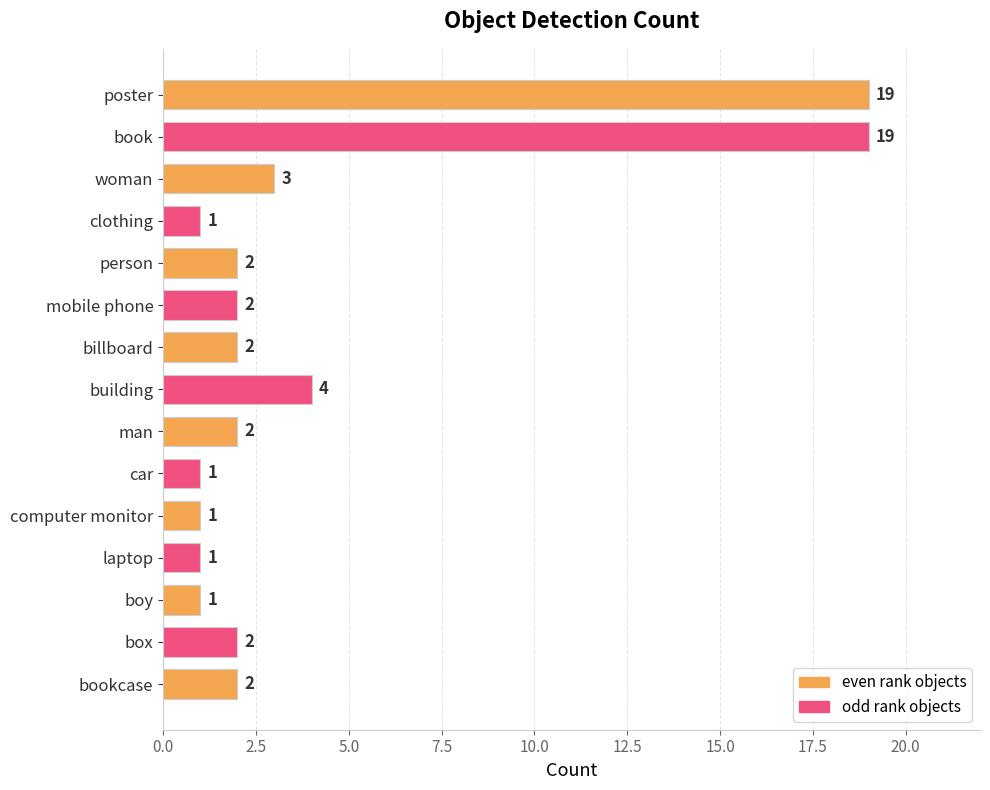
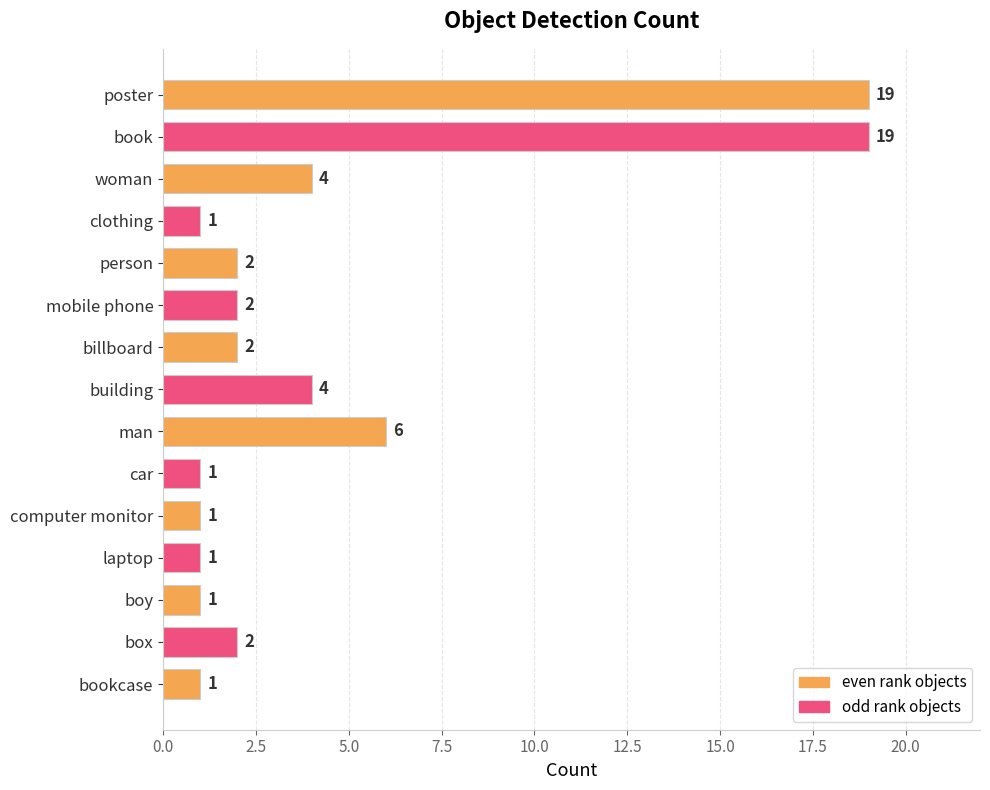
woman: 3 -> 4
man: 2 -> 6
bookcase: 2 -> 1
